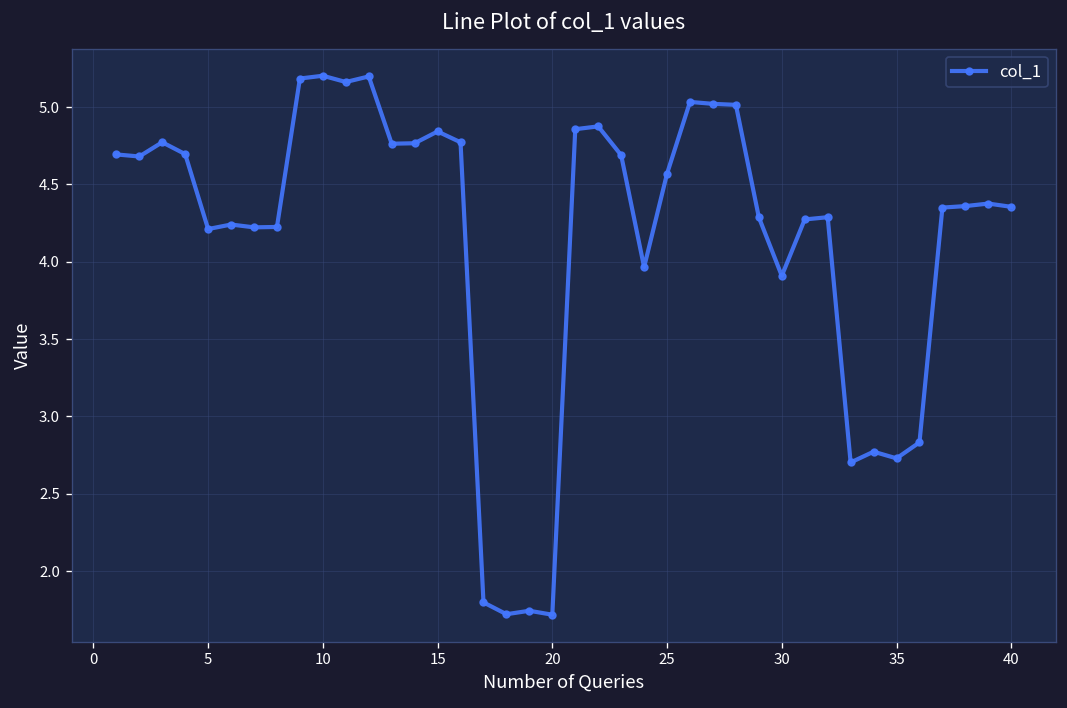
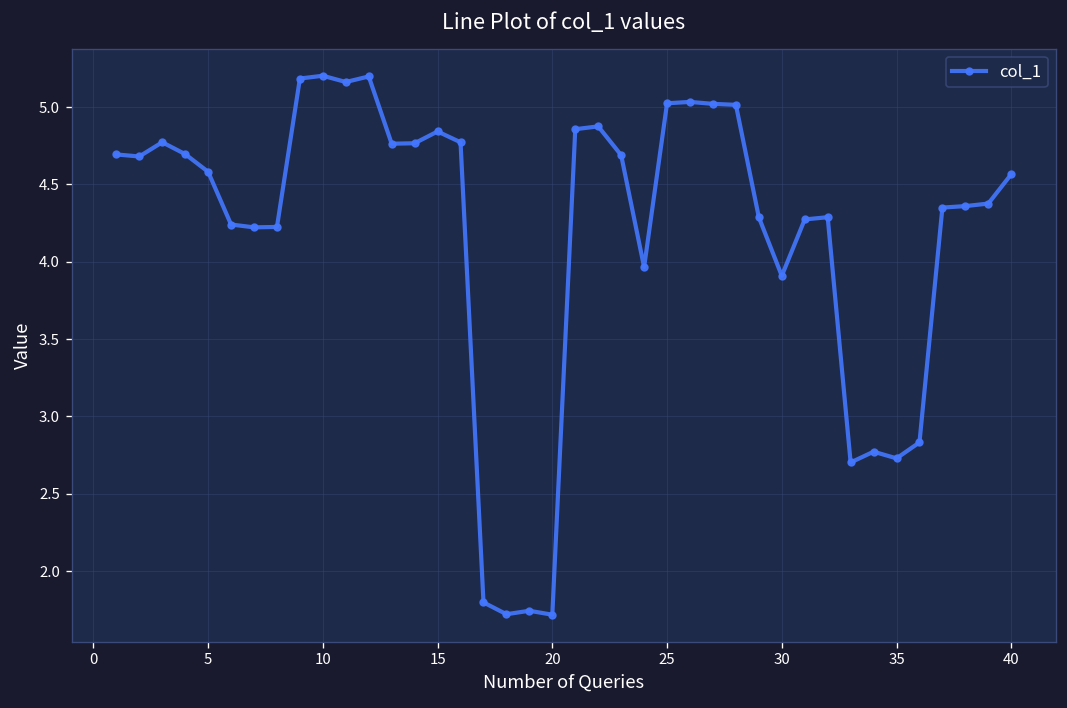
5: 4.21 -> 4.58
25: 4.57 -> 5.02
40: 4.36 -> 4.57
